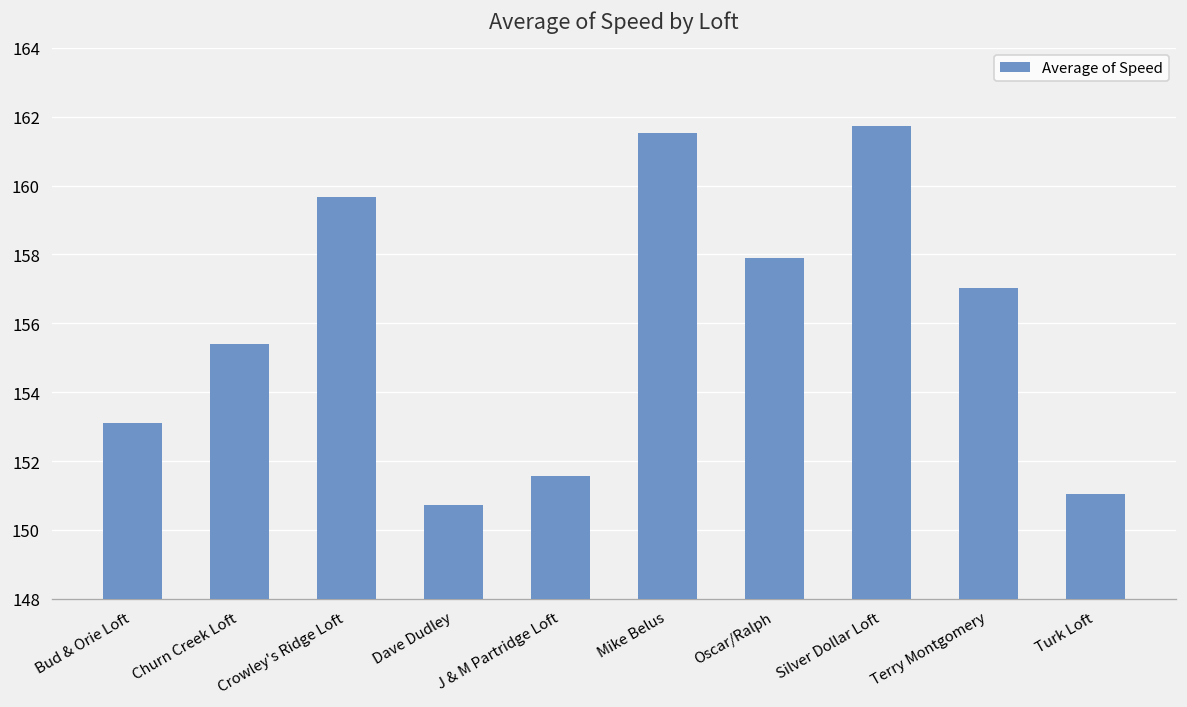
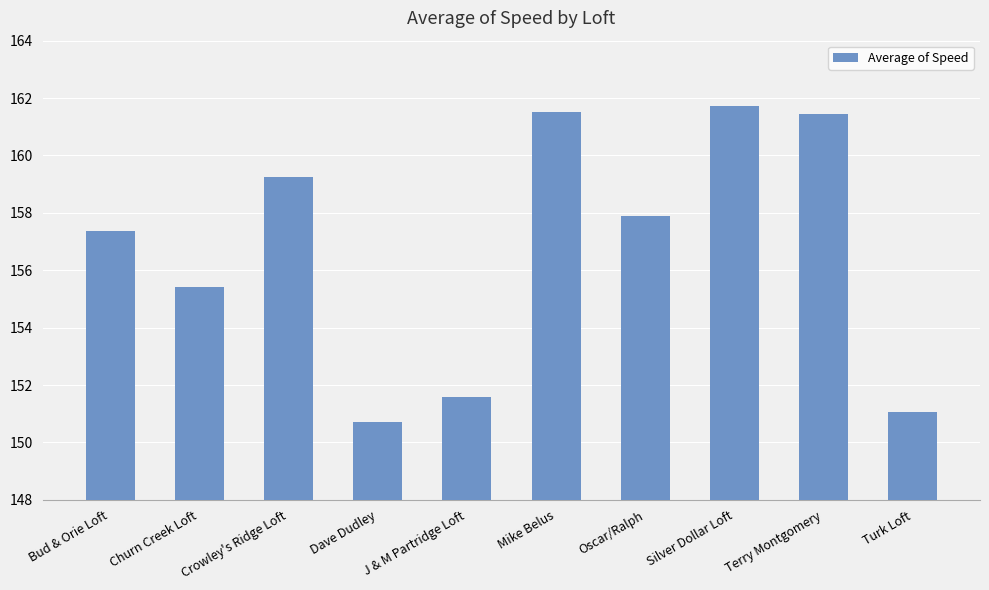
Bud & Orie Loft: 153.1 -> 157.4
Crowley's Ridge Loft: 159.7 -> 159.2
Terry Montgomery: 157.0 -> 161.4
